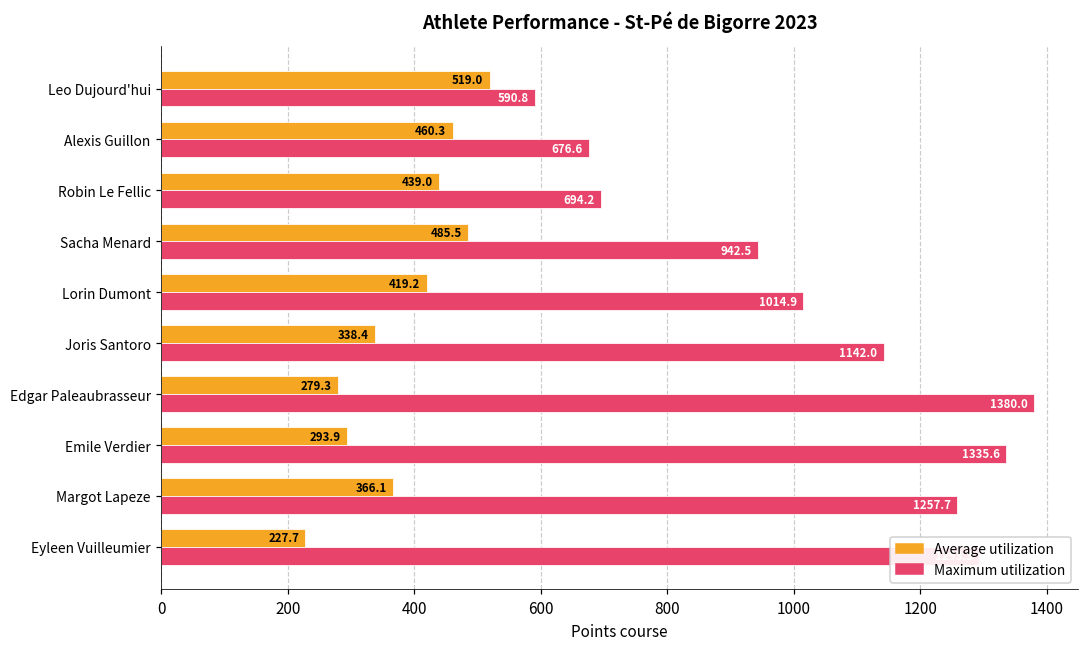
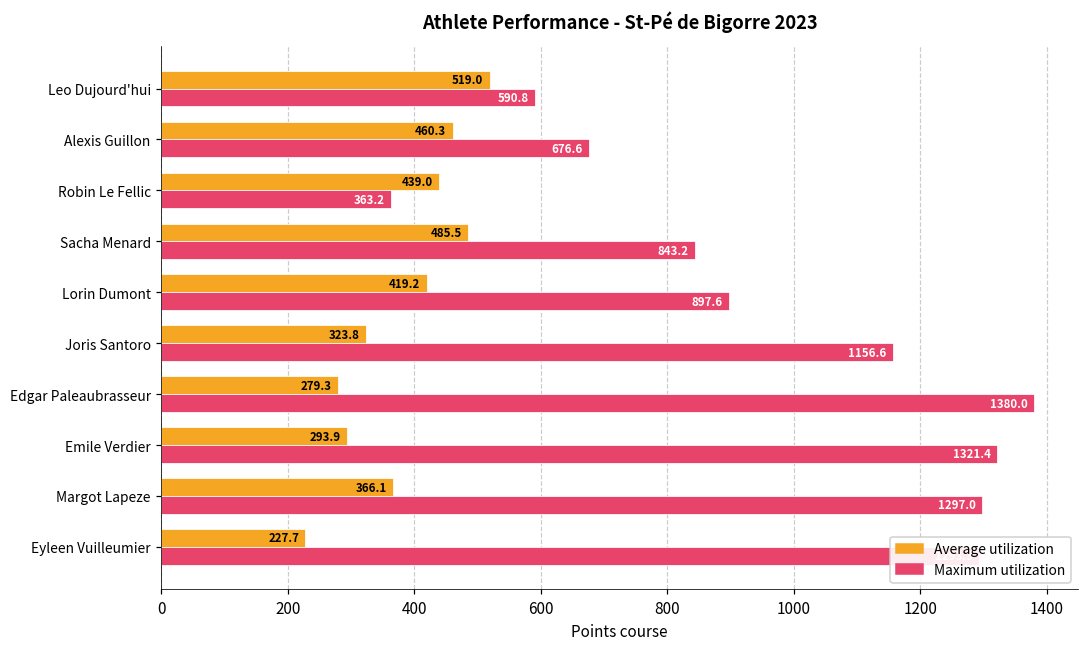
Maximum utilization, Robin Le Fellic: 694.2 -> 363.2
Maximum utilization, Sacha Menard: 942.5 -> 843.2
Maximum utilization, Lorin Dumont: 1014.9 -> 897.6
Average utilization, Joris Santoro: 338.4 -> 323.8
Maximum utilization, Joris Santoro: 1142.0 -> 1156.6
Maximum utilization, Emile Verdier: 1335.6 -> 1321.4
Maximum utilization, Margot Lapeze: 1257.7 -> 1297.0
